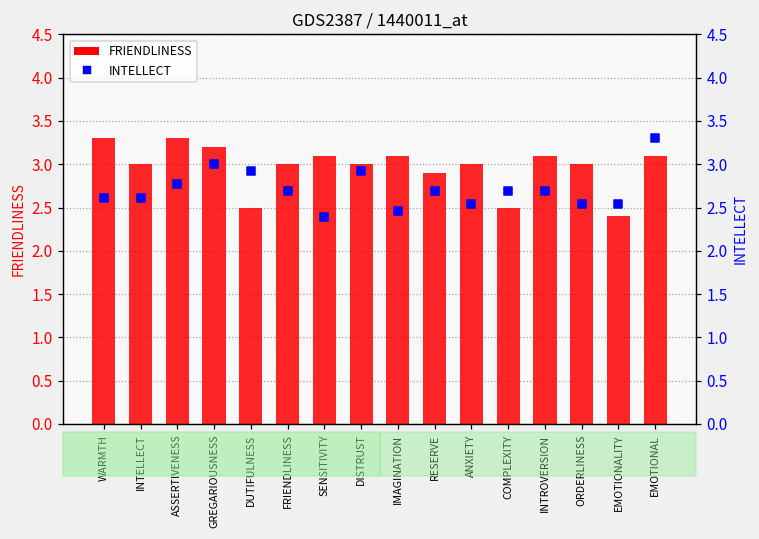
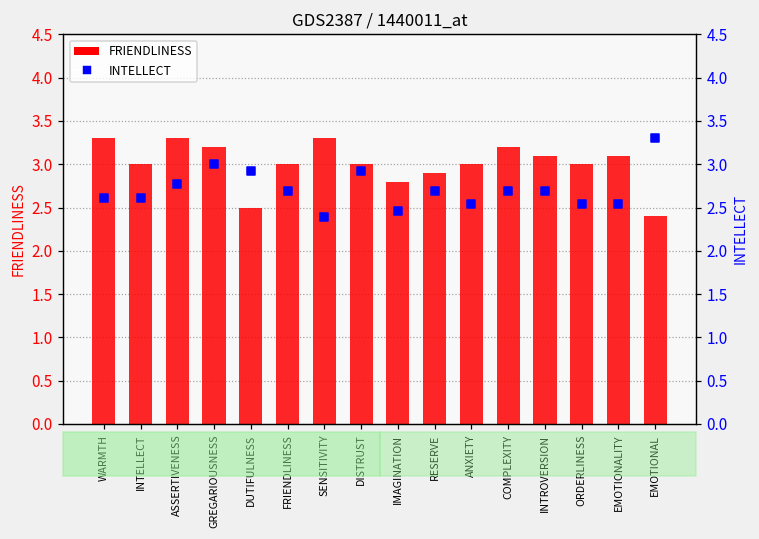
FRIENDLINESS, SENSITIVITY: 3.1 -> 3.3
FRIENDLINESS, IMAGINATION: 3.1 -> 2.8
FRIENDLINESS, COMPLEXITY: 2.5 -> 3.2
FRIENDLINESS, EMOTIONALITY: 2.4 -> 3.1
FRIENDLINESS, EMOTIONAL: 3.1 -> 2.4
